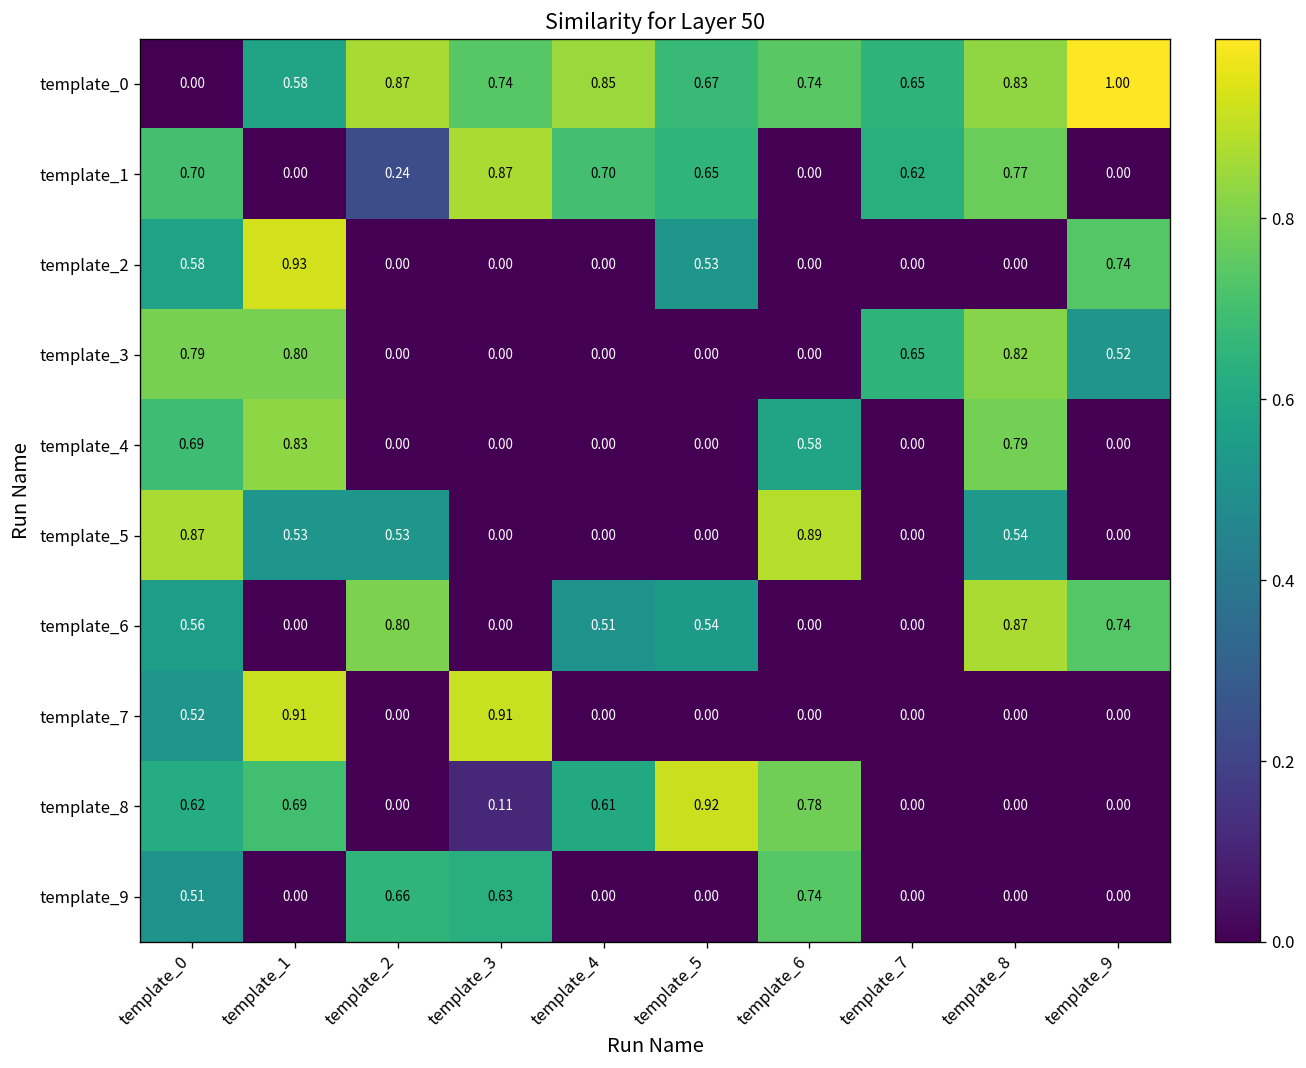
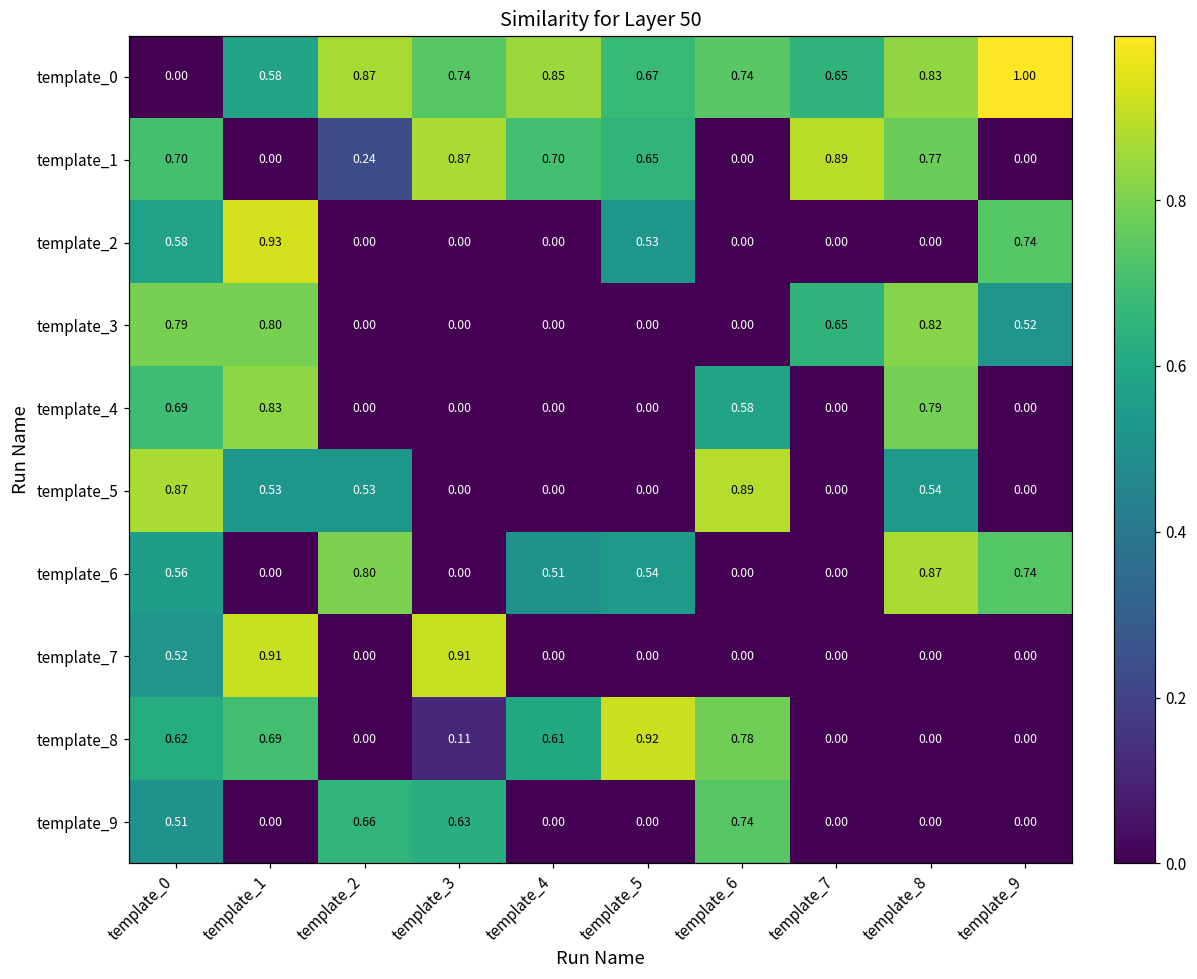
template_1, template_7: 0.62 -> 0.89
